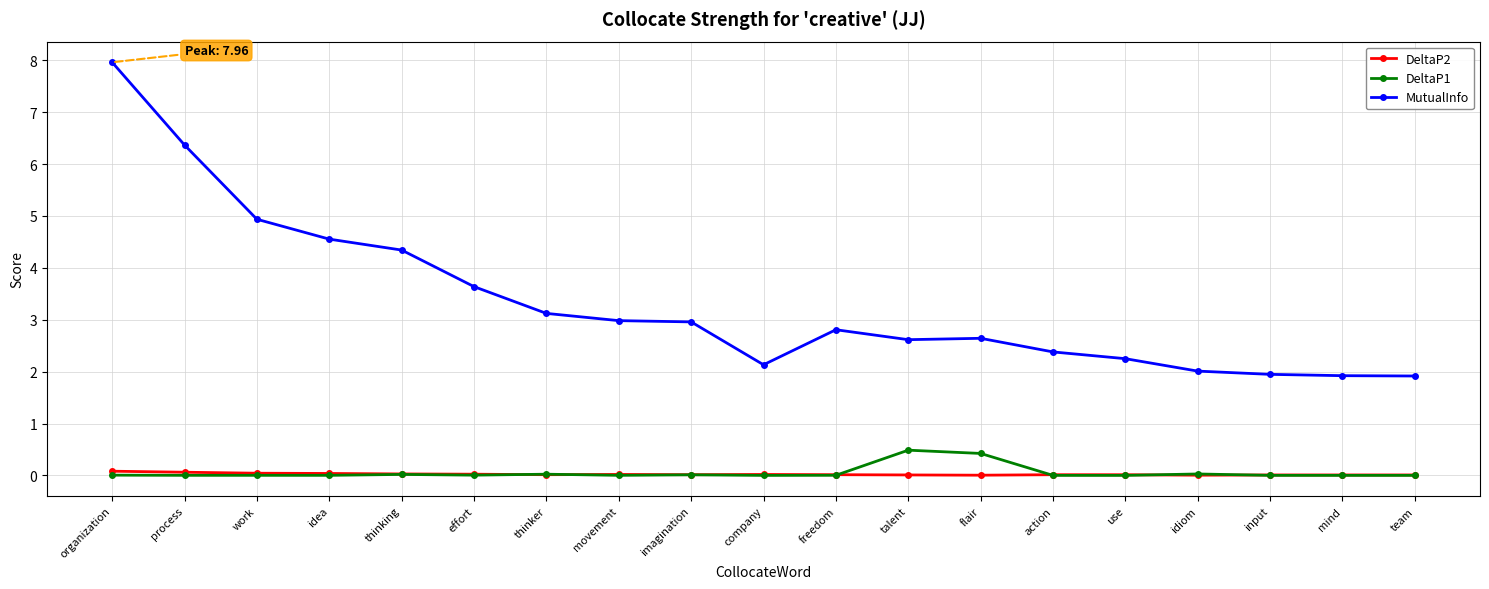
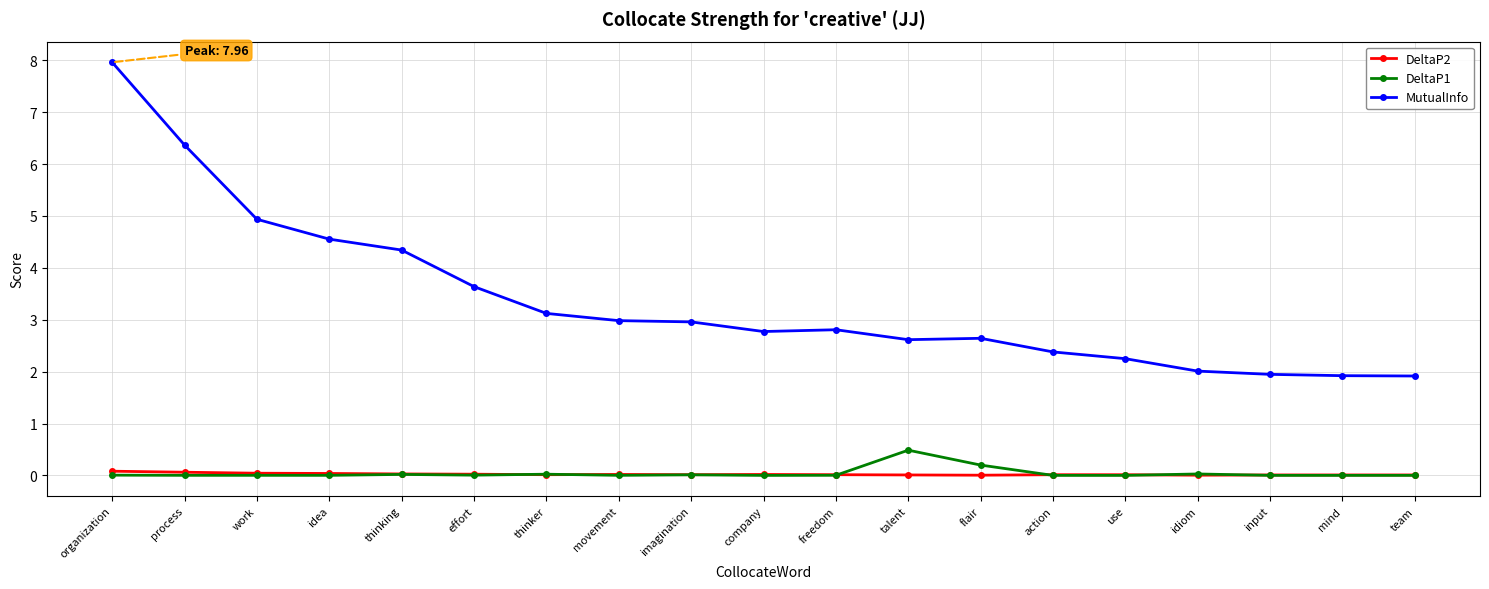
MutualInfo, company: 2.1 -> 2.8
DeltaP1, flair: 0.4 -> 0.2
